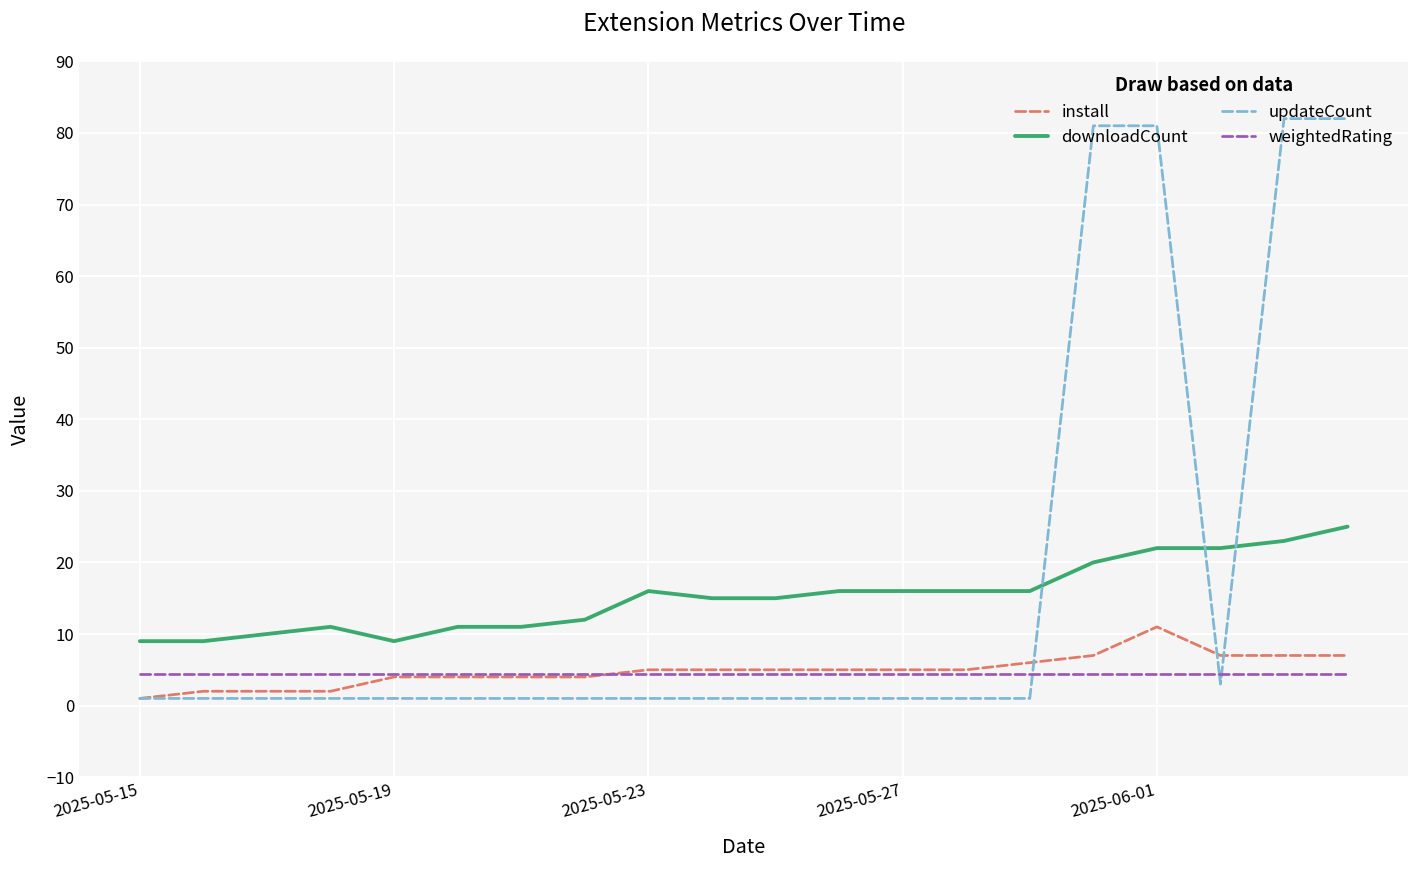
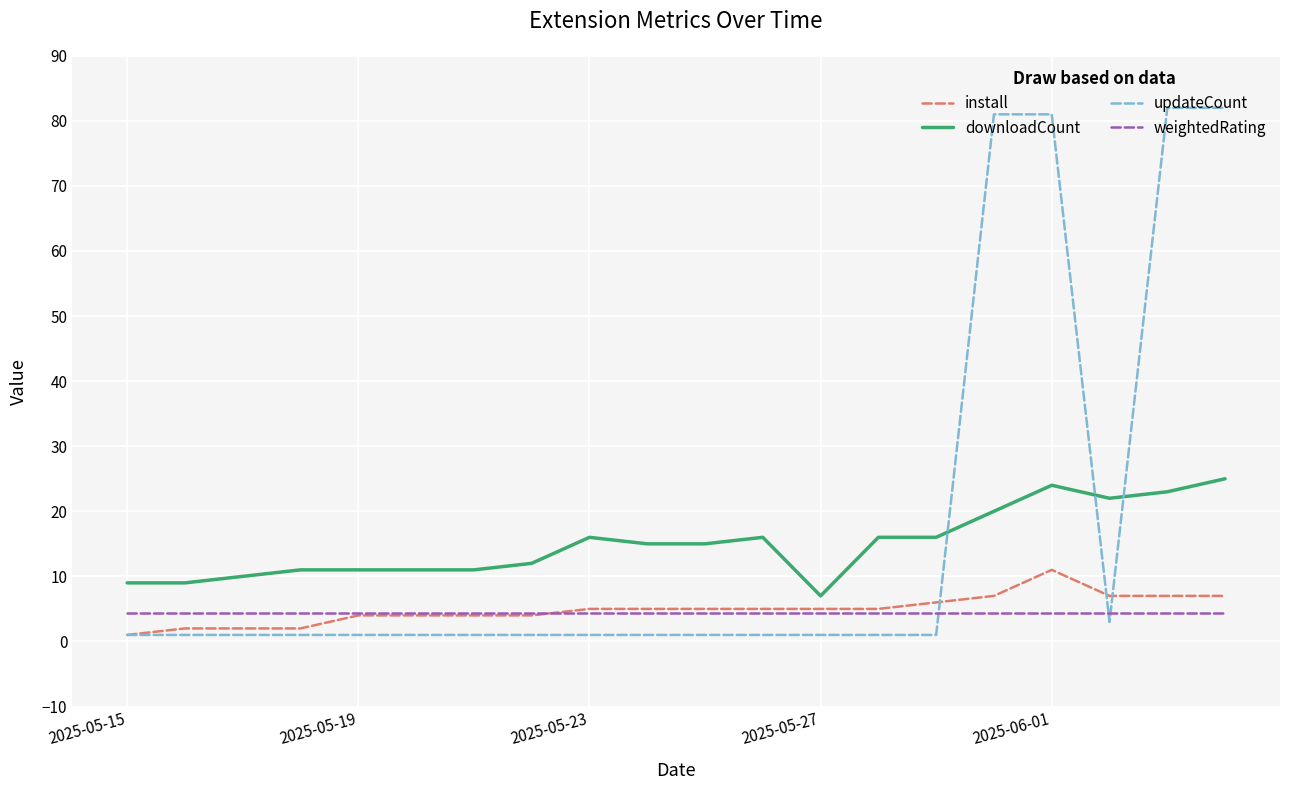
downloadCount, 2025-05-19: 9 -> 11
downloadCount, 2025-05-27: 16 -> 7
downloadCount, 2025-06-01: 22 -> 24
